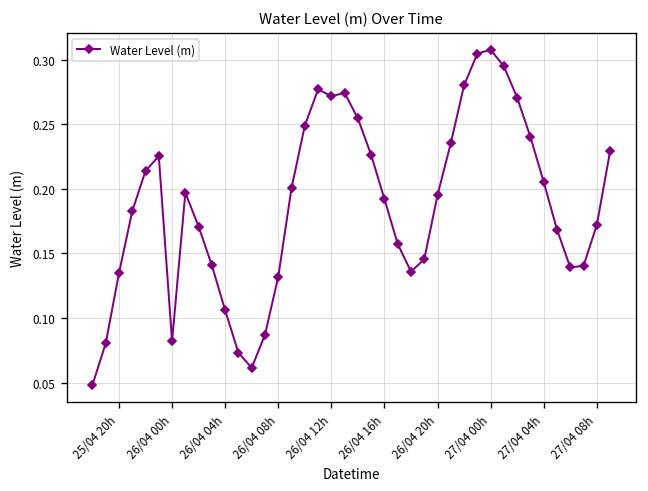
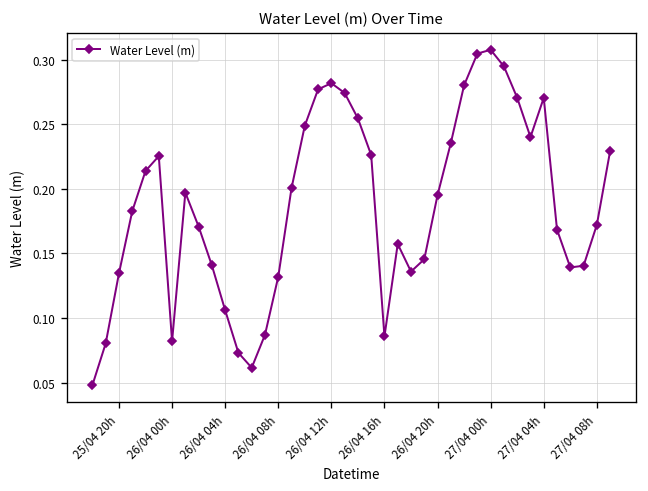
26/04 12h: 0.272 -> 0.282
26/04 16h: 0.192 -> 0.086
27/04 04h: 0.205 -> 0.270
